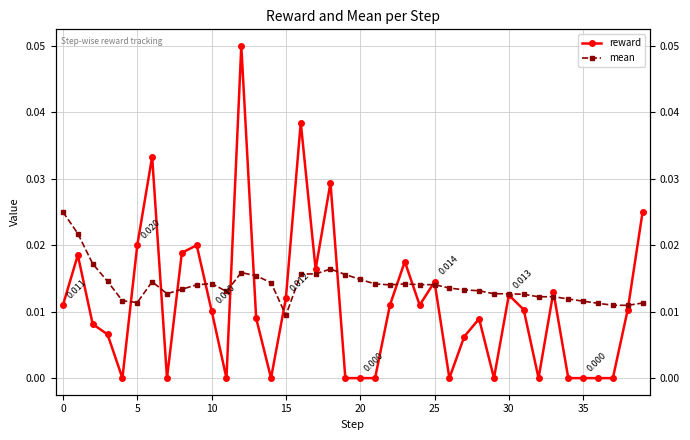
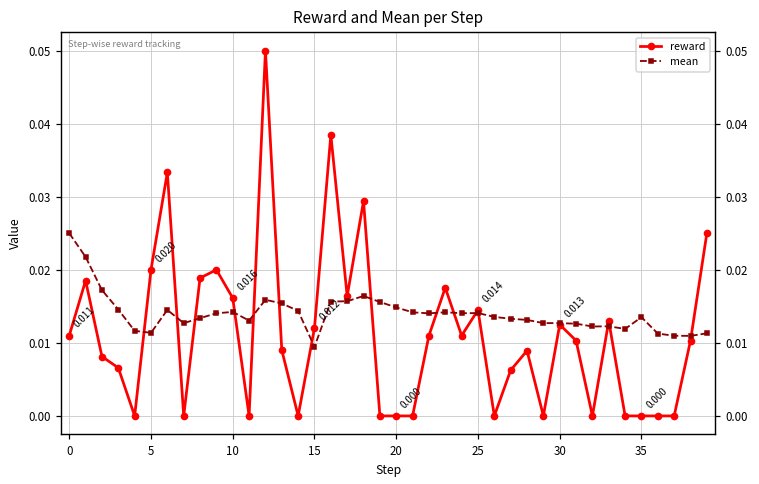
reward, 10: 0.010 -> 0.016
mean, 35: 0.012 -> 0.014
